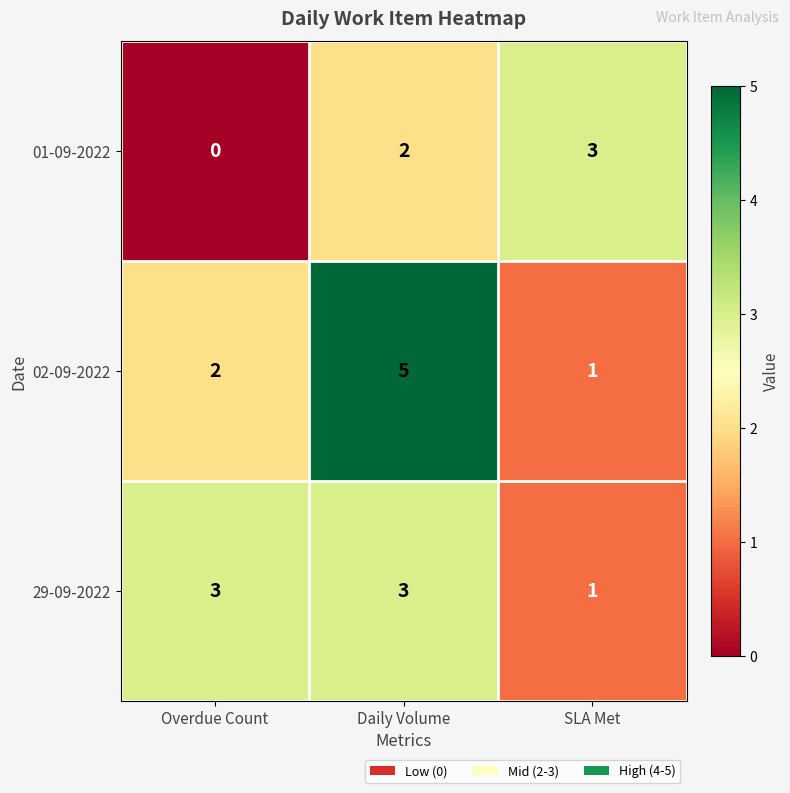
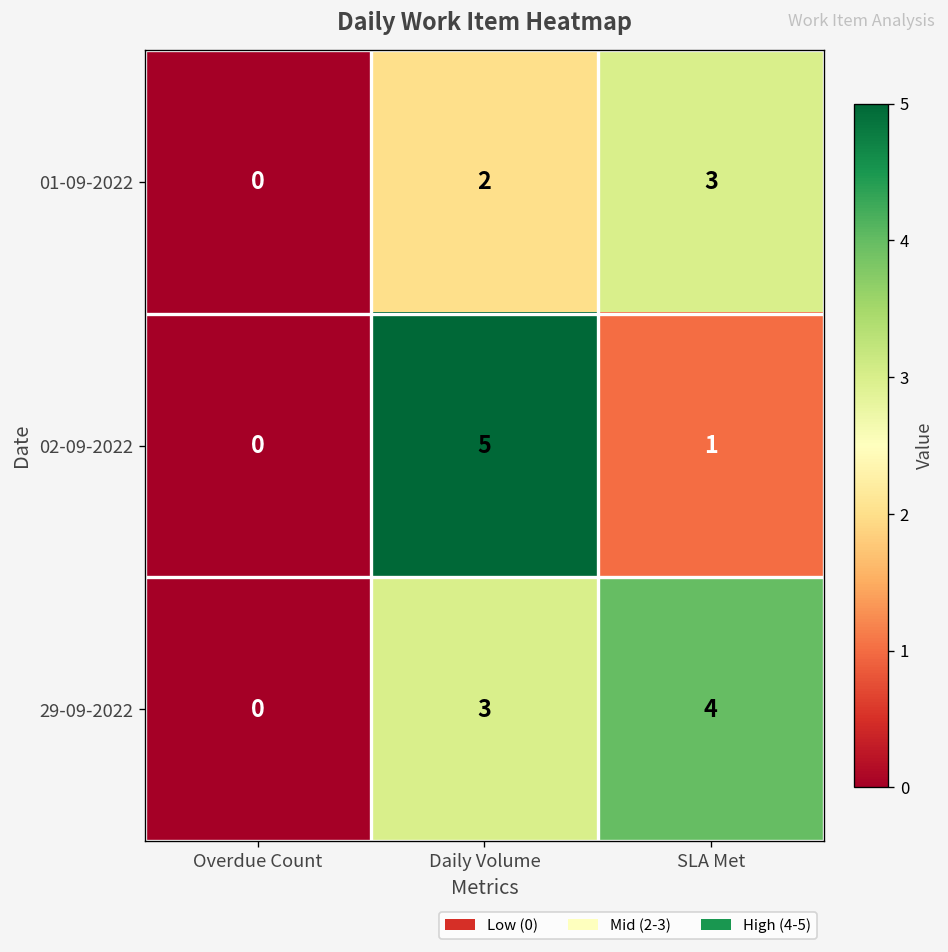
02-09-2022, Overdue Count: 2 -> 0
29-09-2022, Overdue Count: 3 -> 0
29-09-2022, SLA Met: 1 -> 4
